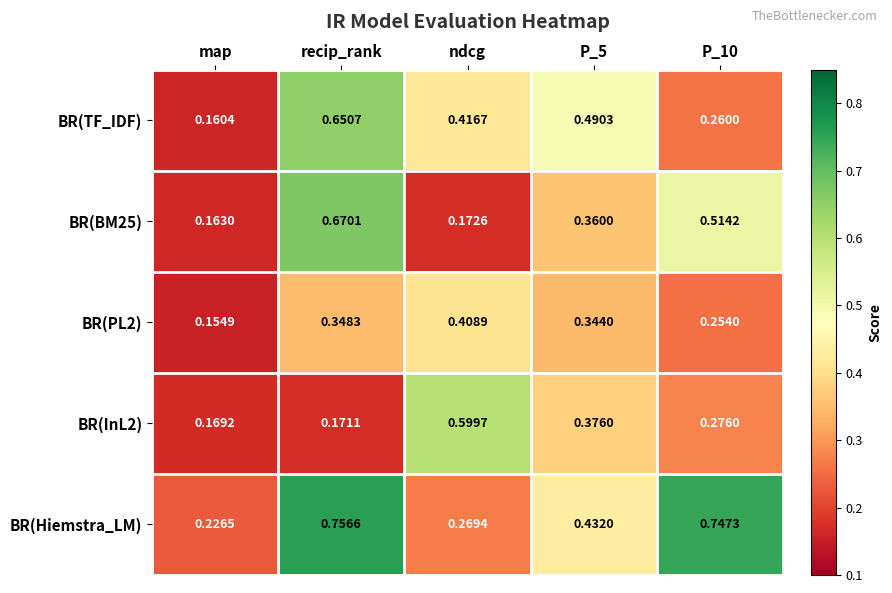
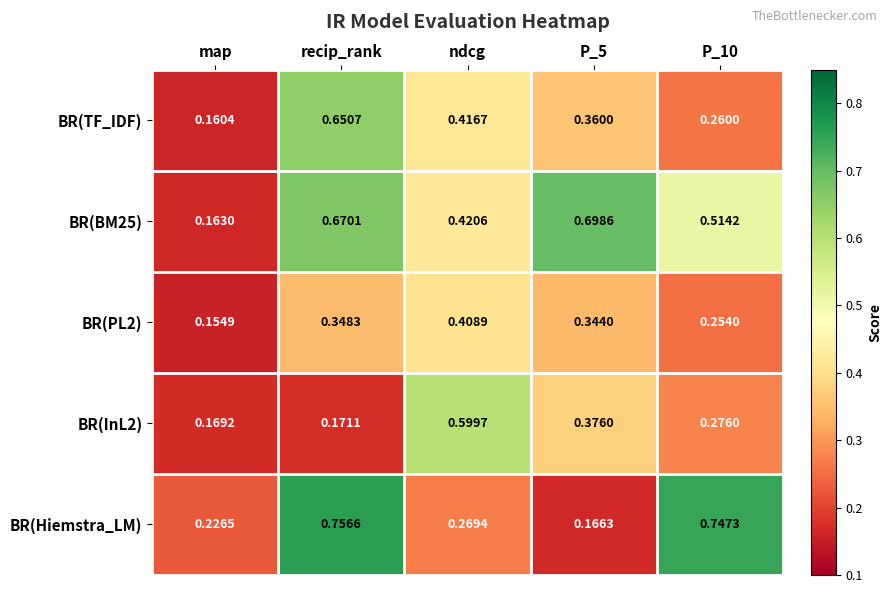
BR(TF_IDF), P_5: 0.4903 -> 0.3600
BR(BM25), ndcg: 0.1726 -> 0.4206
BR(BM25), P_5: 0.3600 -> 0.6986
BR(Hiemstra_LM), P_5: 0.4320 -> 0.1663
